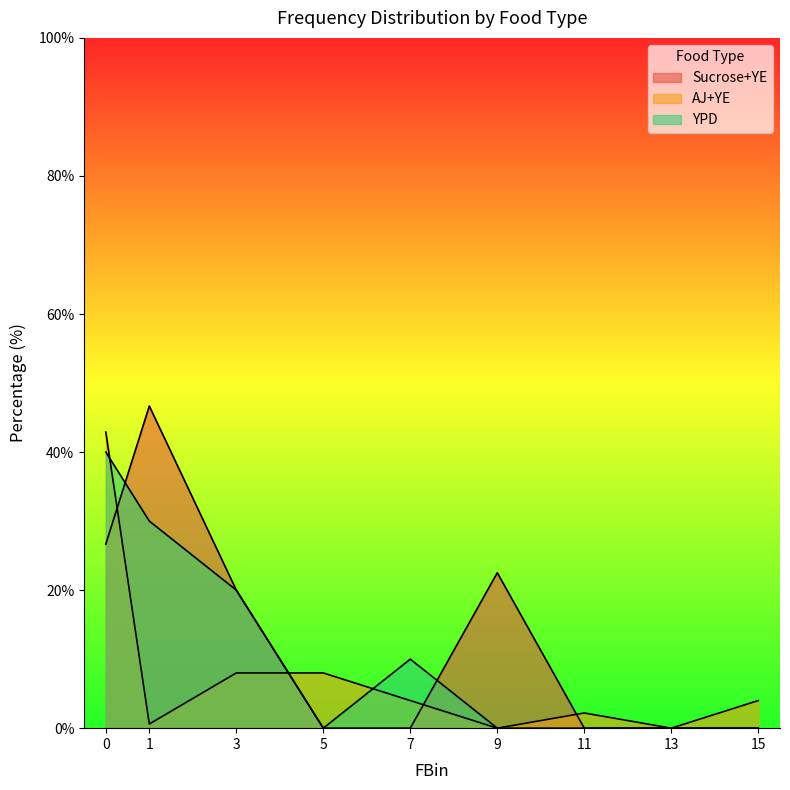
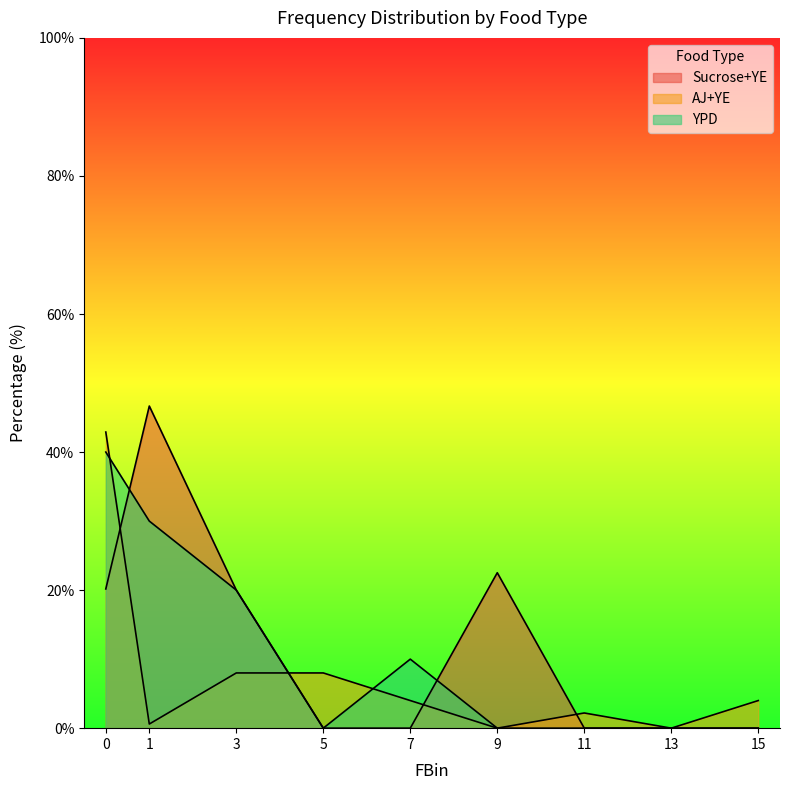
Sucrose+YE, 0: 27% -> 20%
